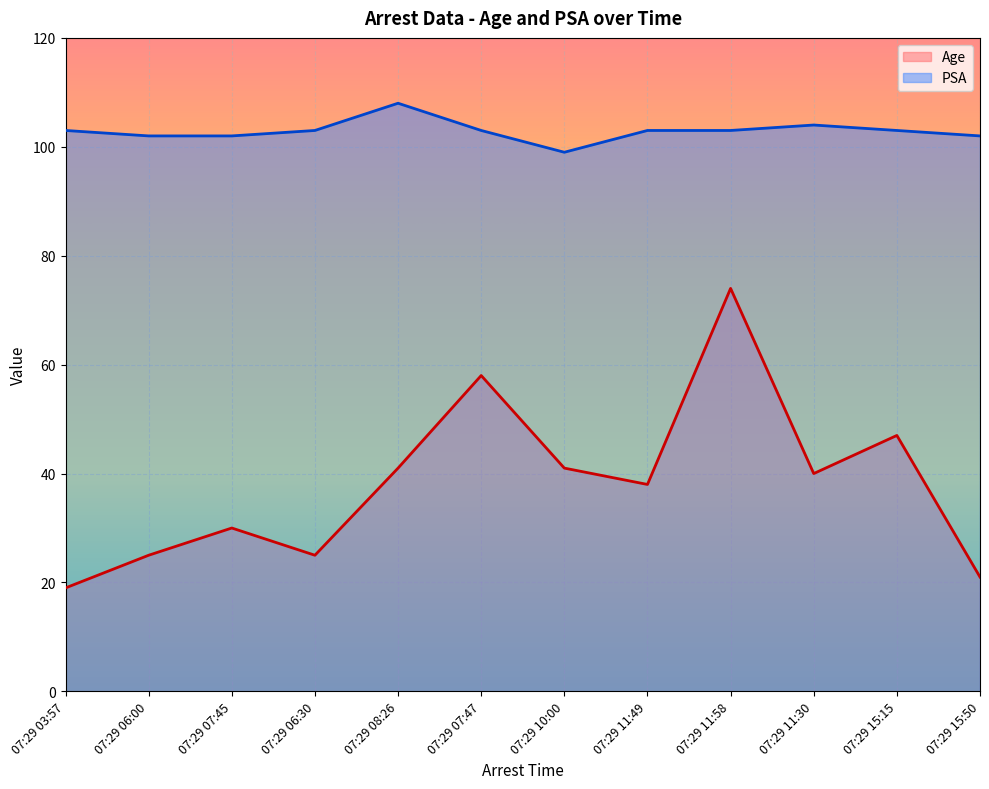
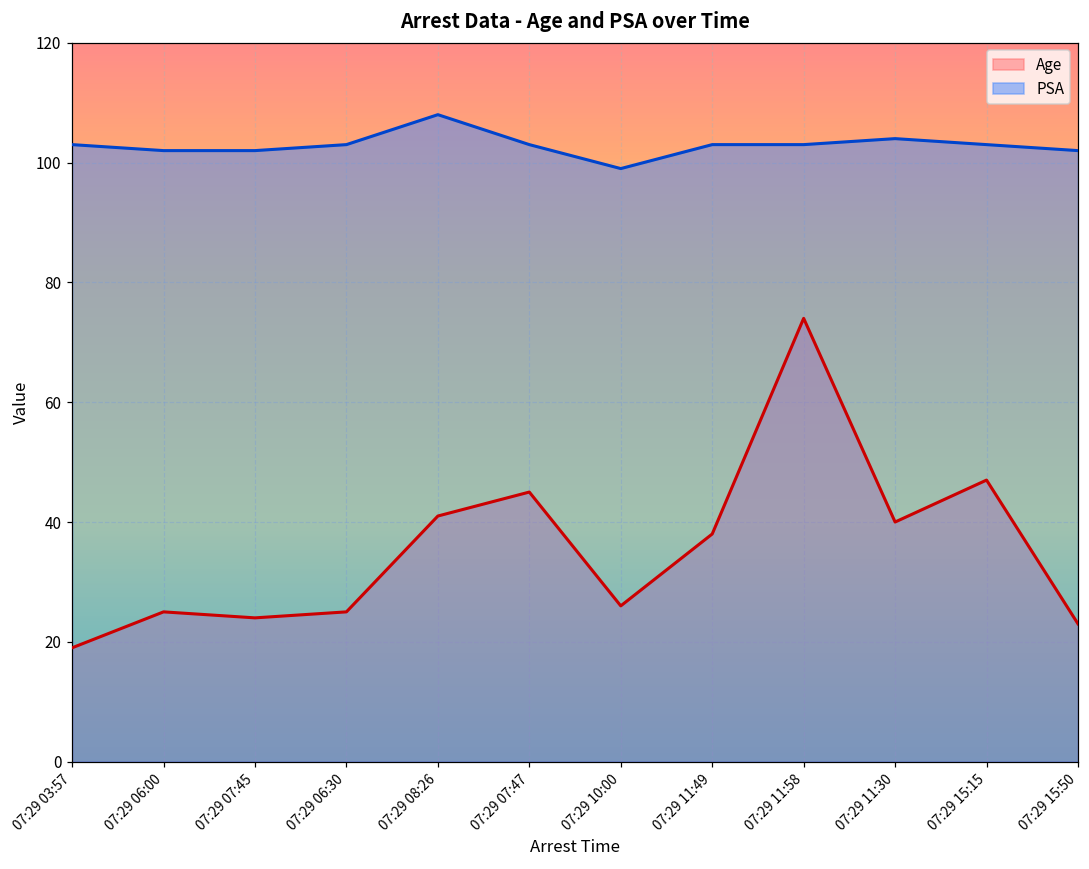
Age, 07:29 07:45: 30 -> 24
Age, 07:29 07:47: 58 -> 45
Age, 07:29 10:00: 41 -> 26
Age, 07:29 15:50: 21 -> 23
